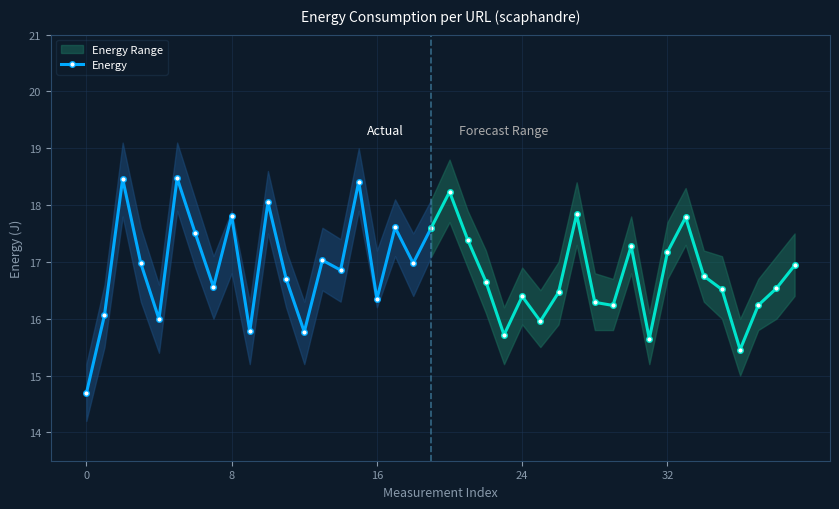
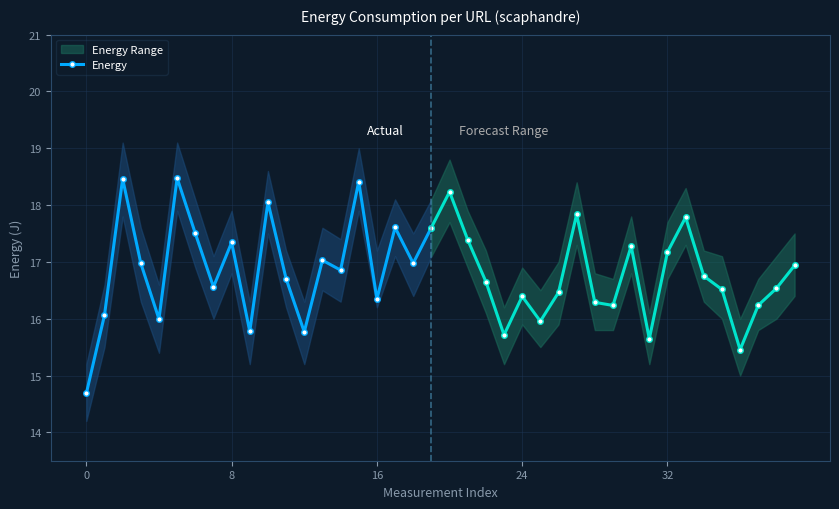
Energy, 8: 17.8 -> 17.3
